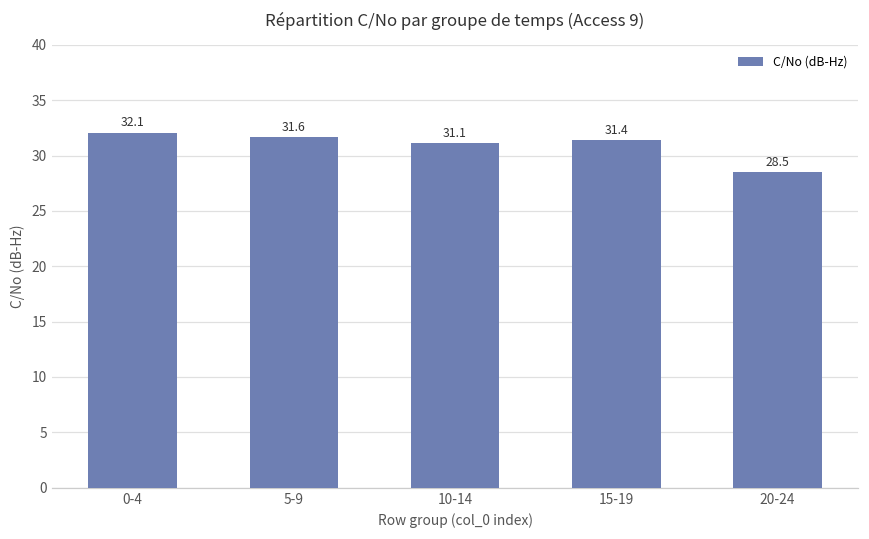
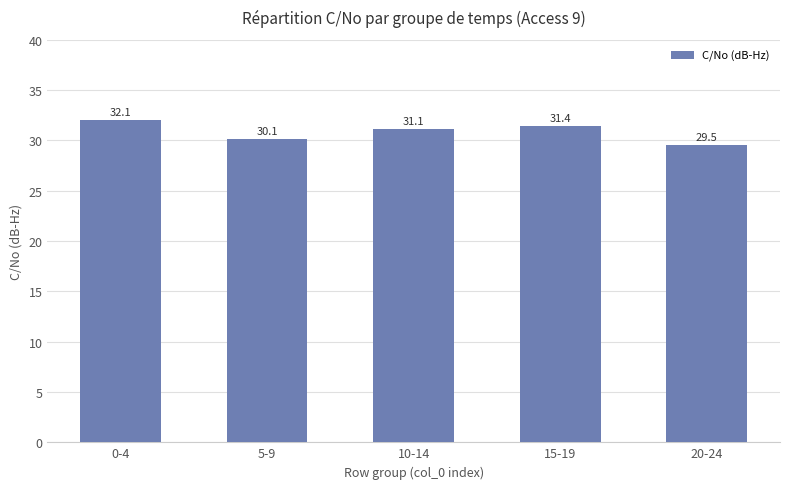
5-9: 31.6 -> 30.1
20-24: 28.5 -> 29.5
